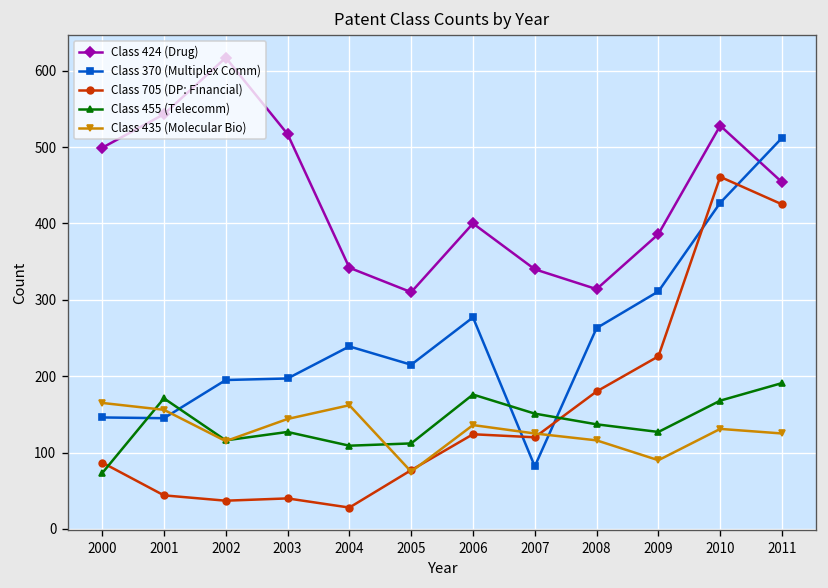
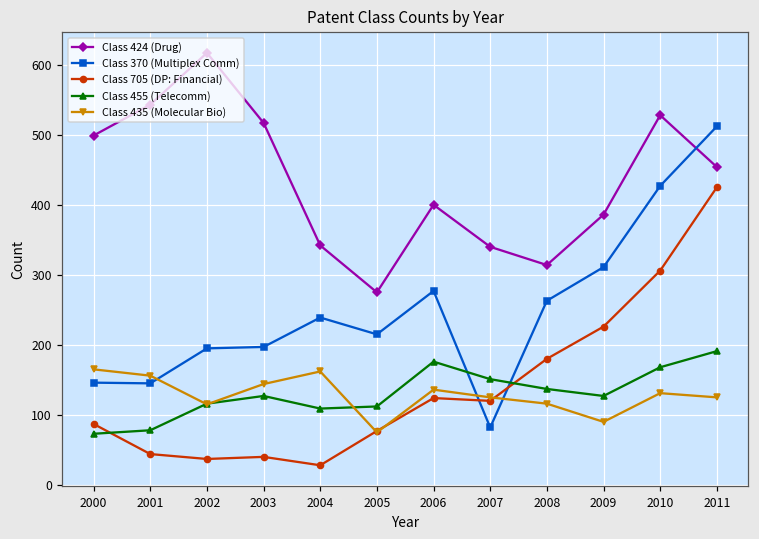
Class 455 (Telecomm), 2001: 170 -> 80
Class 424 (Drug), 2005: 310 -> 280
Class 705 (DP: Financial), 2010: 460 -> 310
